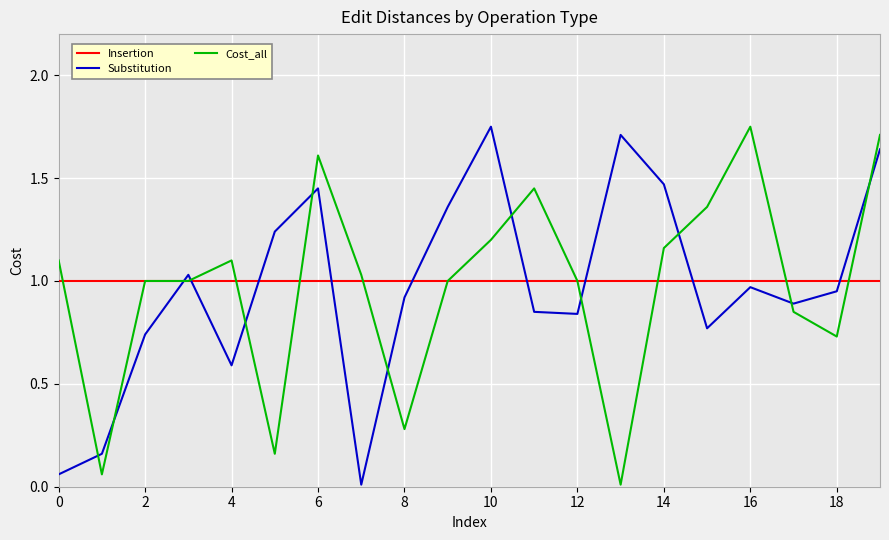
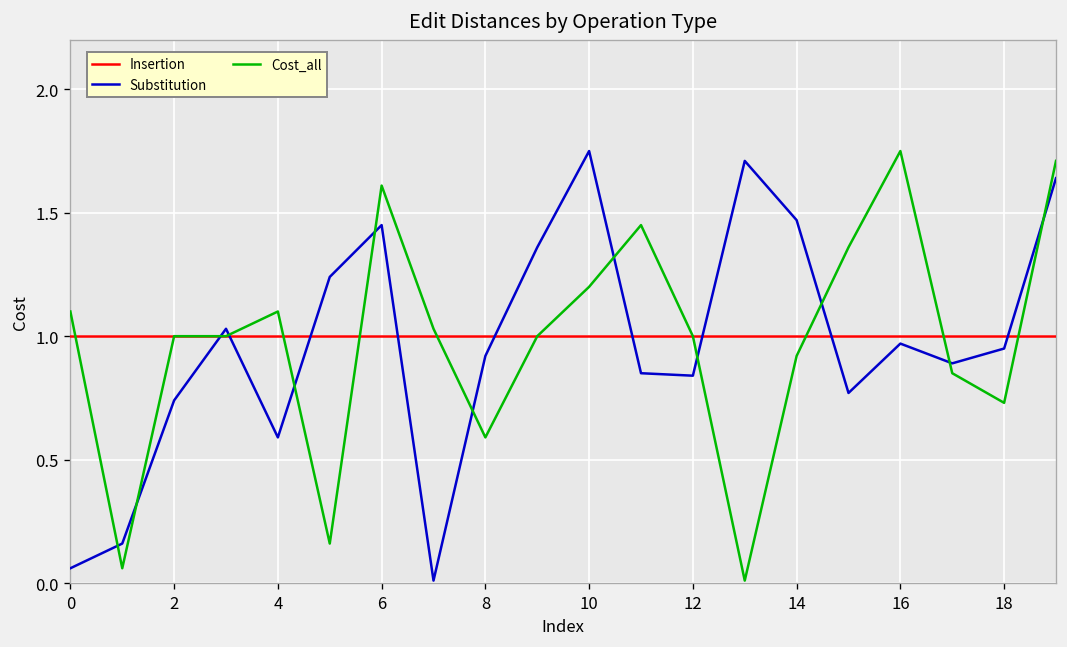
Cost_all, 8: 0.28 -> 0.59
Cost_all, 14: 1.16 -> 0.92
